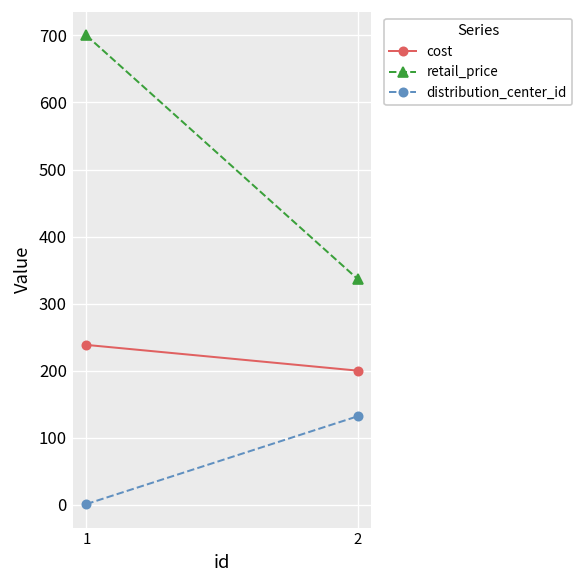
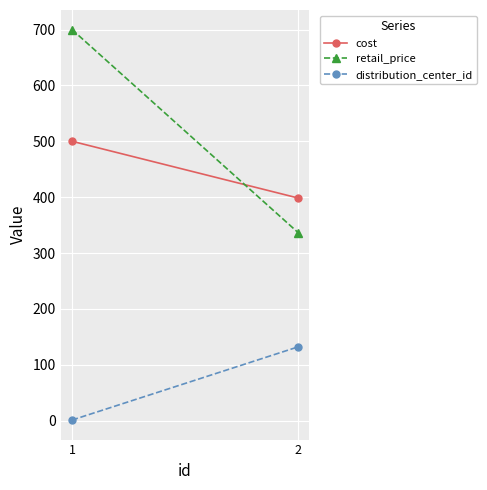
cost, 1: 240 -> 500
cost, 2: 200 -> 400
